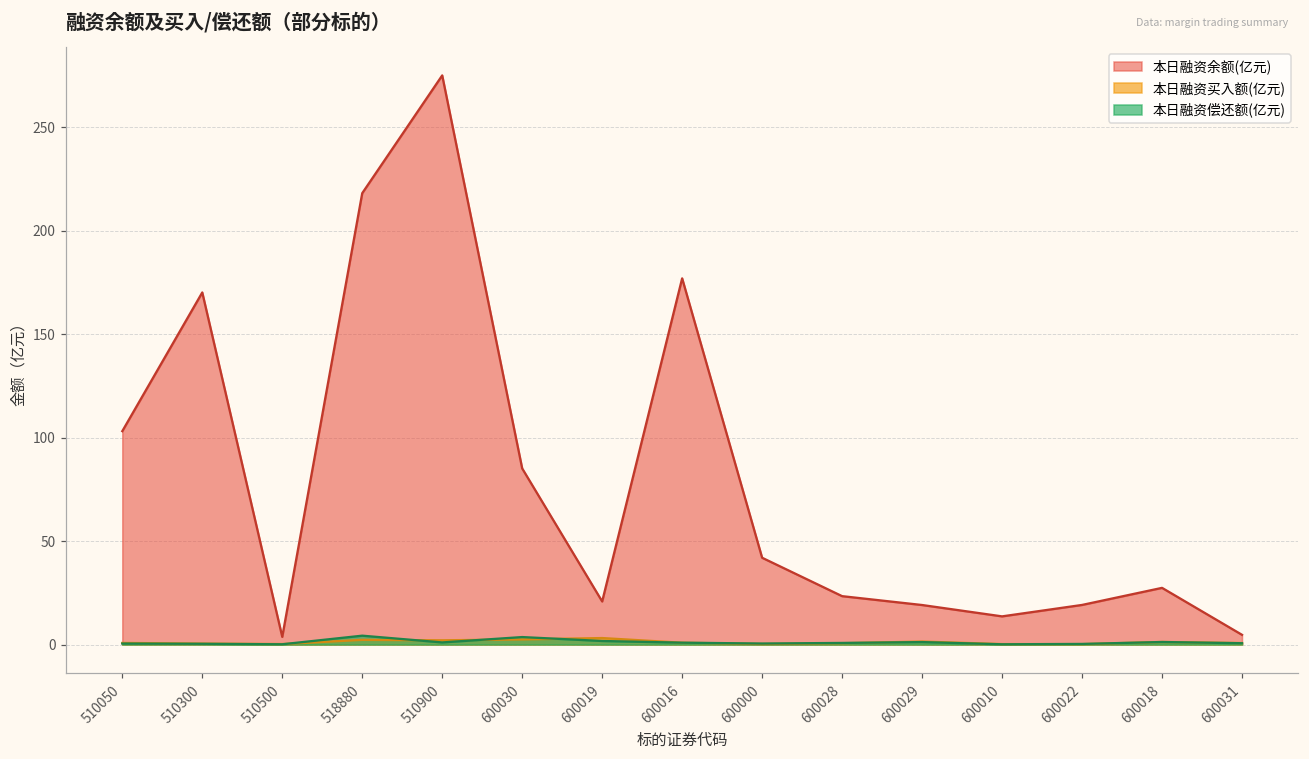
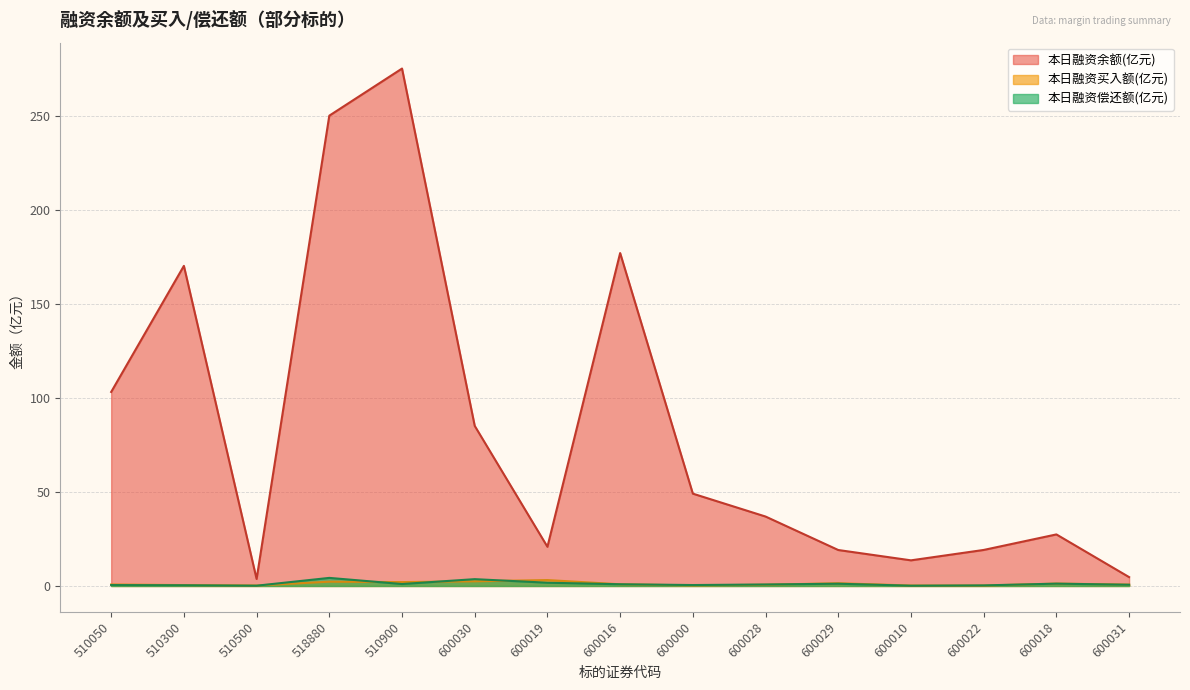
本日融资余额(亿元), 518880: 218 -> 250
本日融资余额(亿元), 600000: 42 -> 49
本日融资余额(亿元), 600028: 23 -> 37
